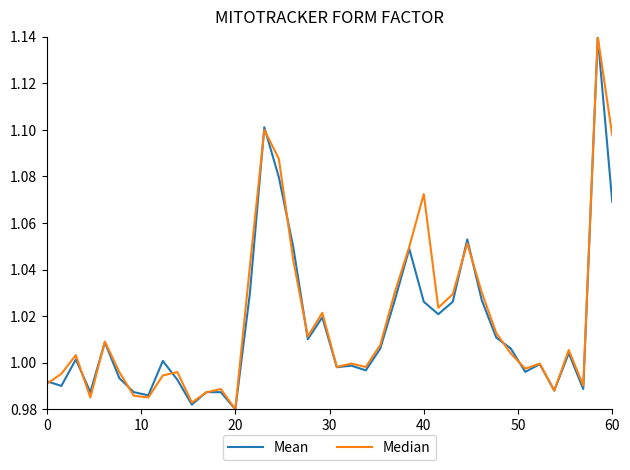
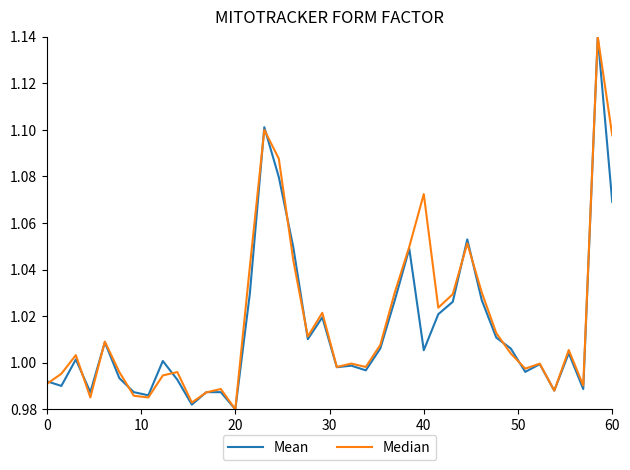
Mean, 40: 1.026 -> 1.005
